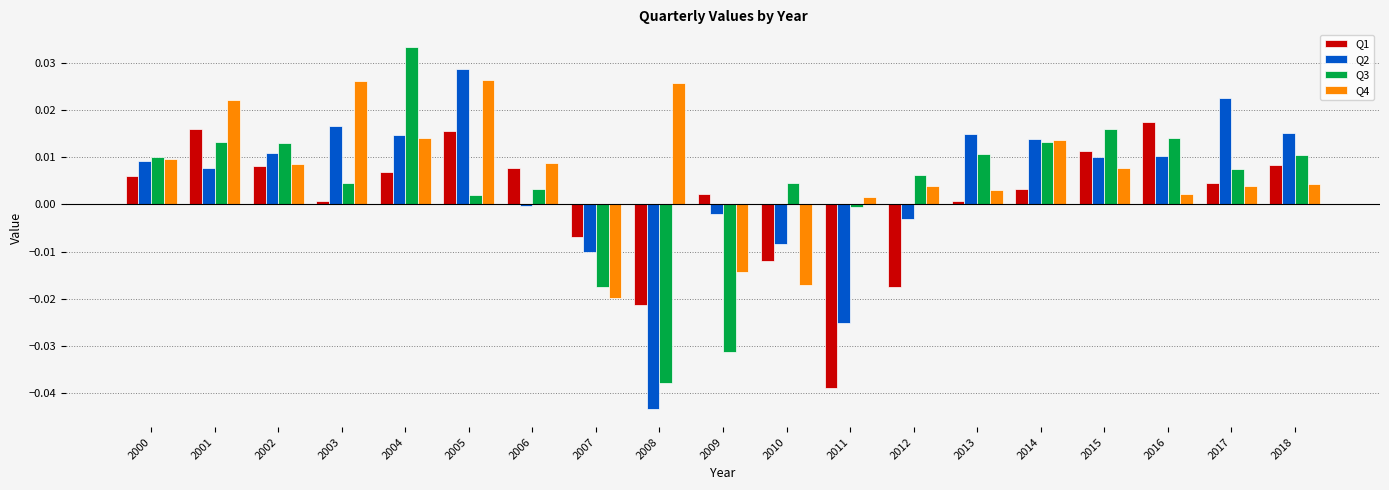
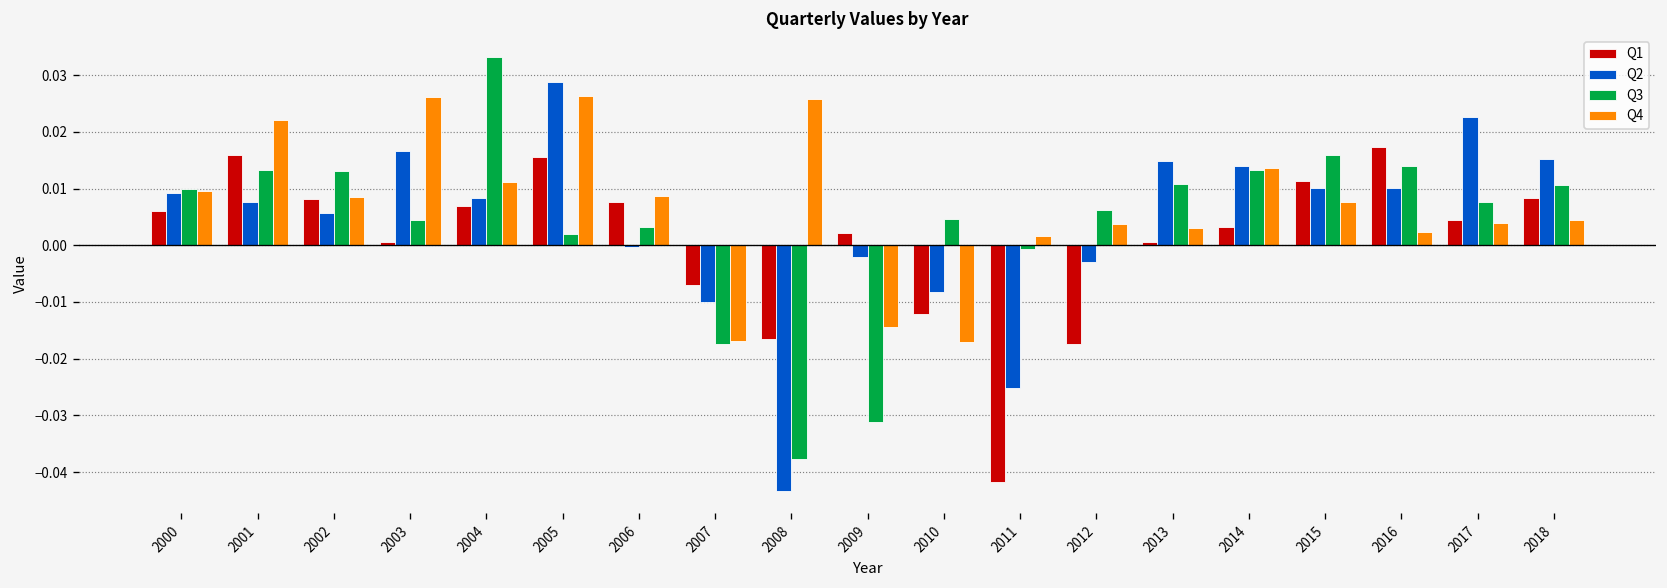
Q2, 2002: 0.011 -> 0.006
Q2, 2004: 0.015 -> 0.008
Q4, 2004: 0.014 -> 0.011
Q4, 2007: -0.020 -> -0.017
Q1, 2008: -0.021 -> -0.017
Q1, 2011: -0.039 -> -0.042
